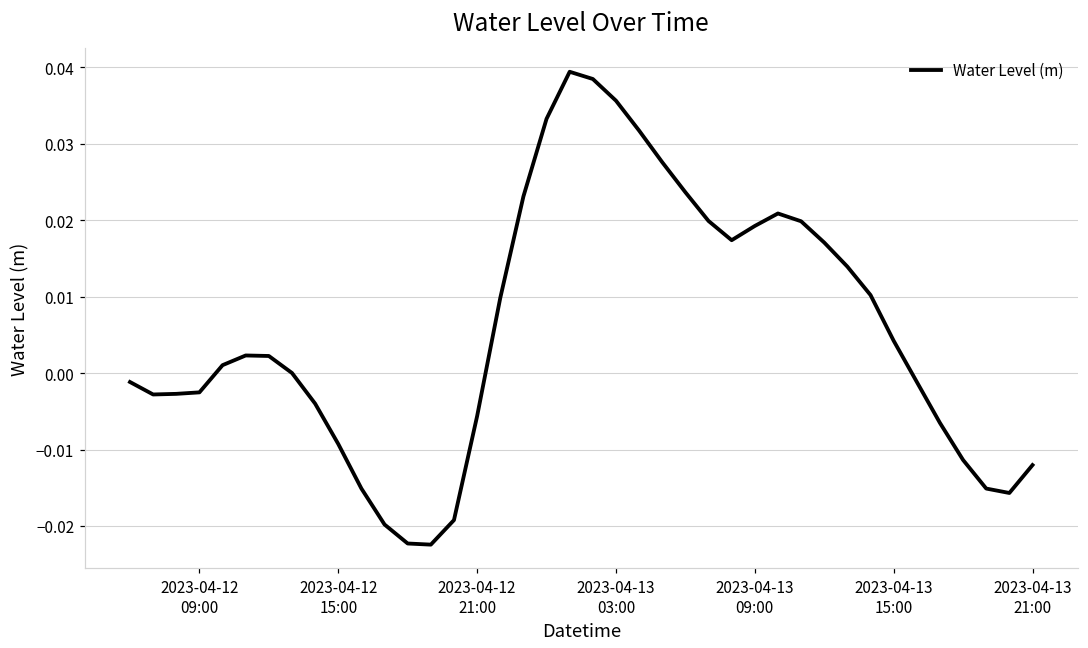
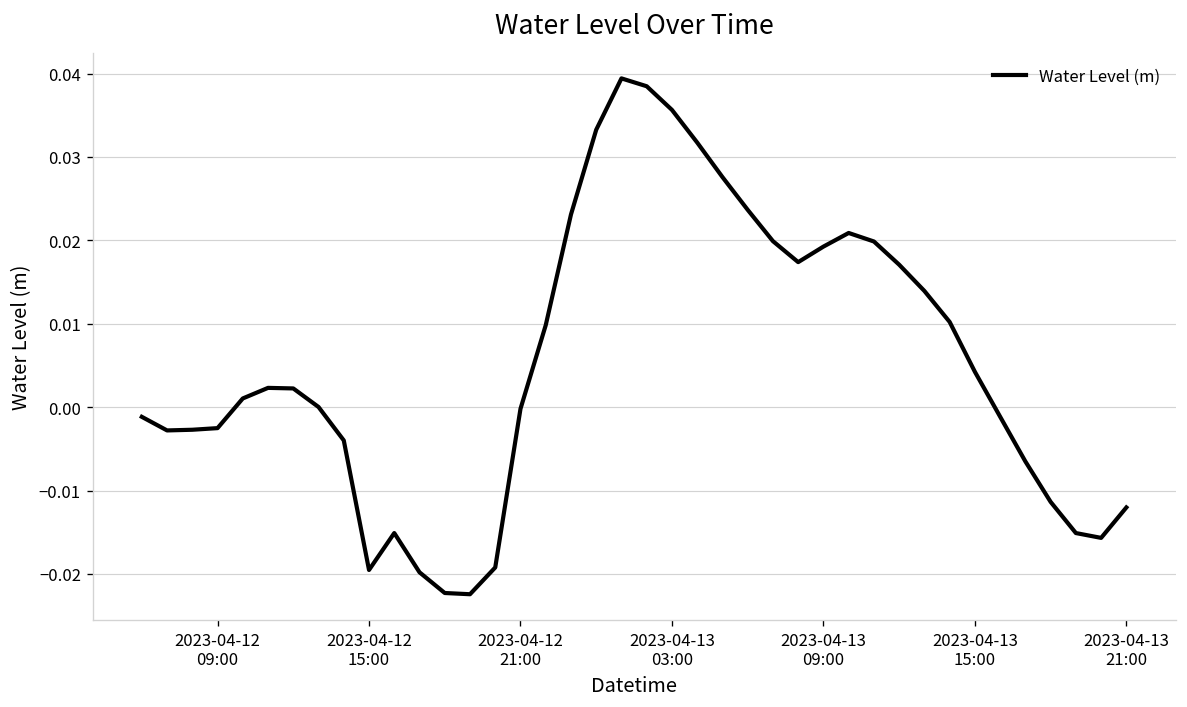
2023-04-12 15:00: -0.009 -> -0.020
2023-04-12 21:00: -0.006 -> 0.000
